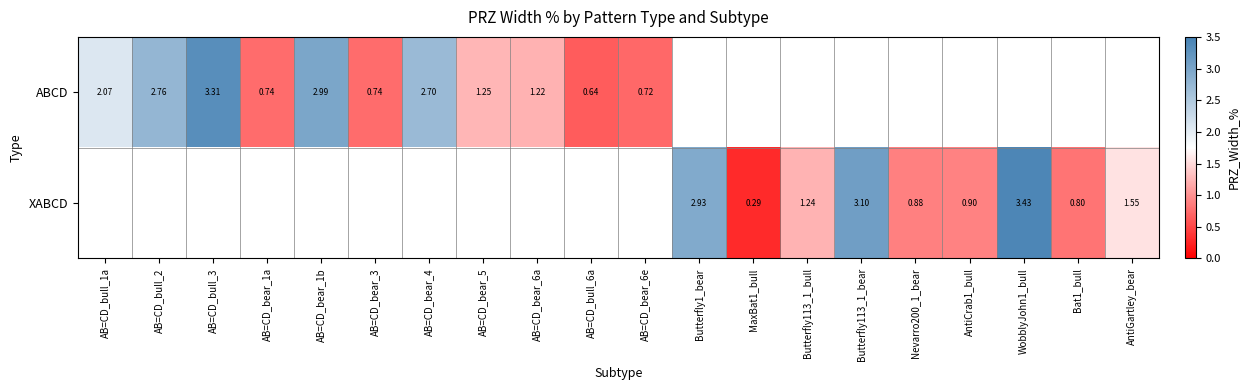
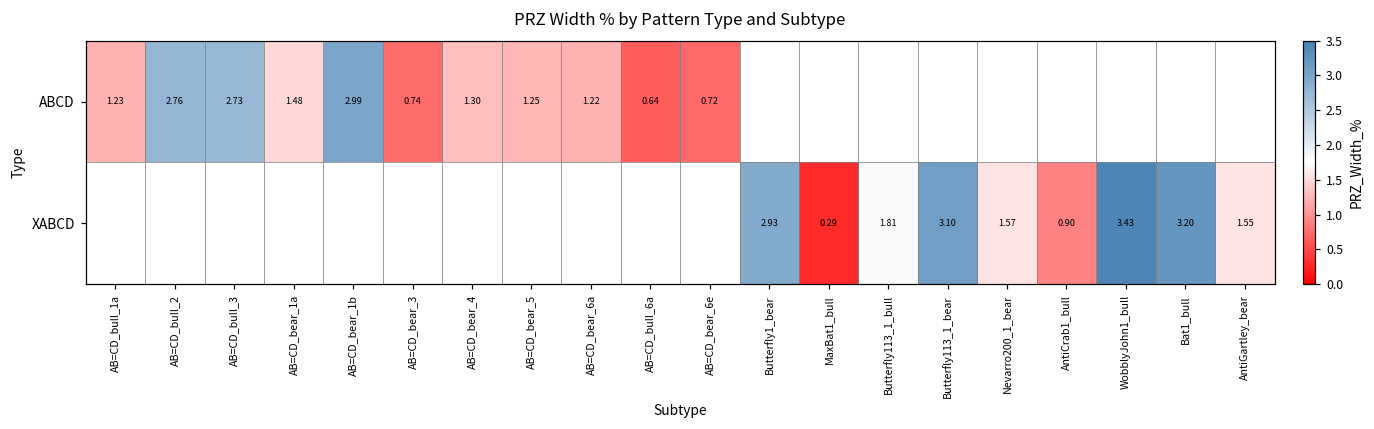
ABCD, AB=CD_bull_1a: 2.07 -> 1.23
ABCD, AB=CD_bull_3: 3.31 -> 2.73
ABCD, AB=CD_bear_1a: 0.74 -> 1.48
ABCD, AB=CD_bear_4: 2.70 -> 1.30
XABCD, Butterfly113_1_bull: 1.24 -> 1.81
XABCD, Nevarro200_1_bear: 0.88 -> 1.57
XABCD, Bat1_bull: 0.80 -> 3.20
